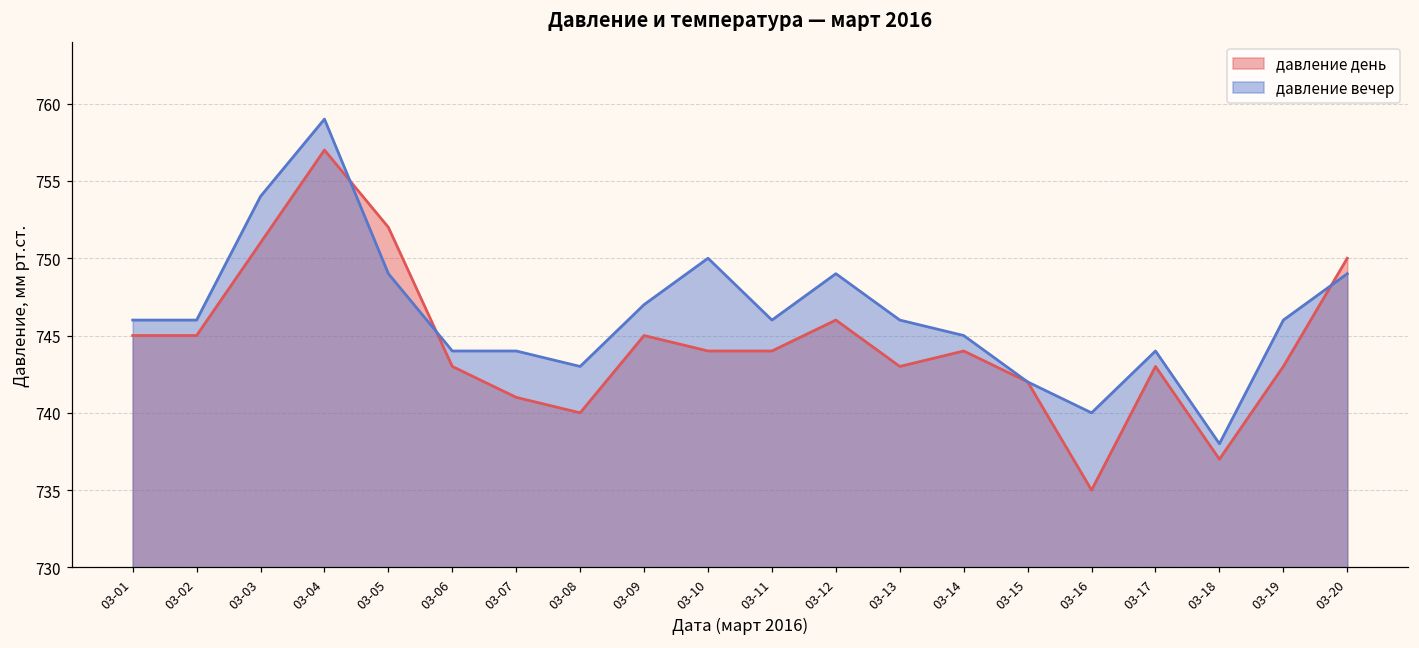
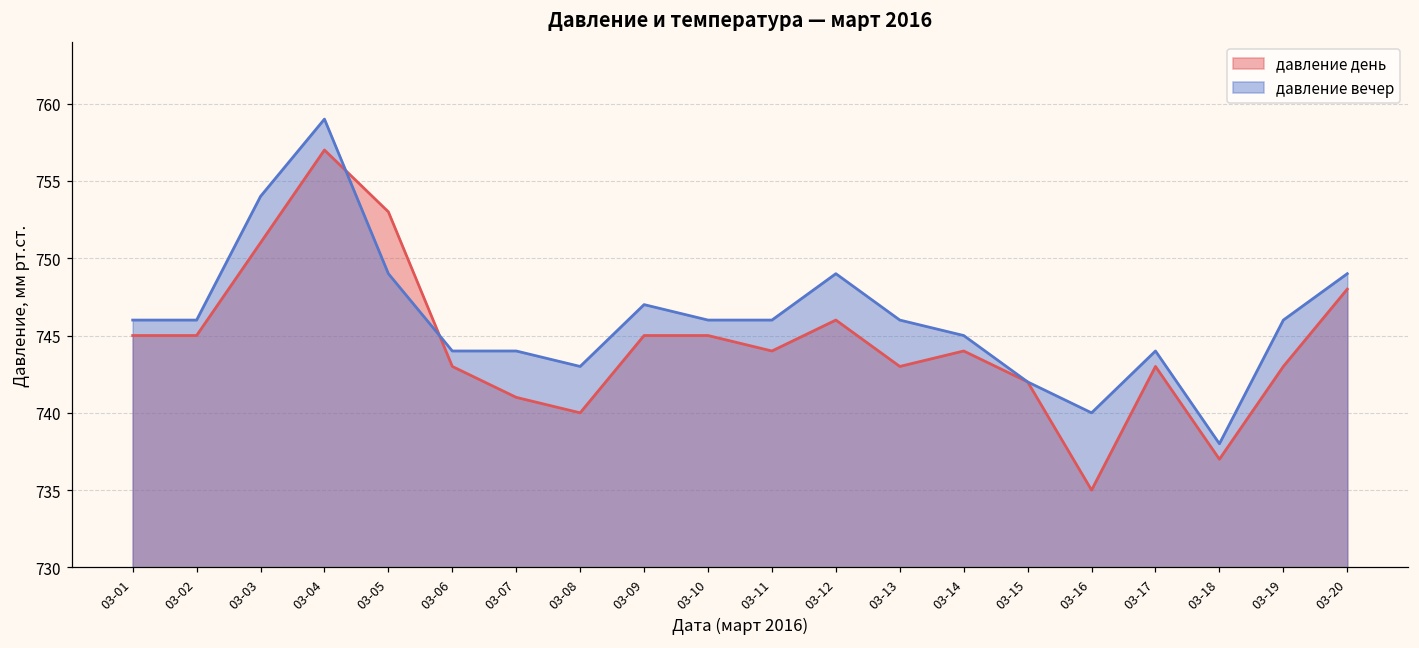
давление день, 03-05: 752 -> 753
давление день, 03-10: 744 -> 745
давление вечер, 03-10: 750 -> 746
давление день, 03-20: 750 -> 748
